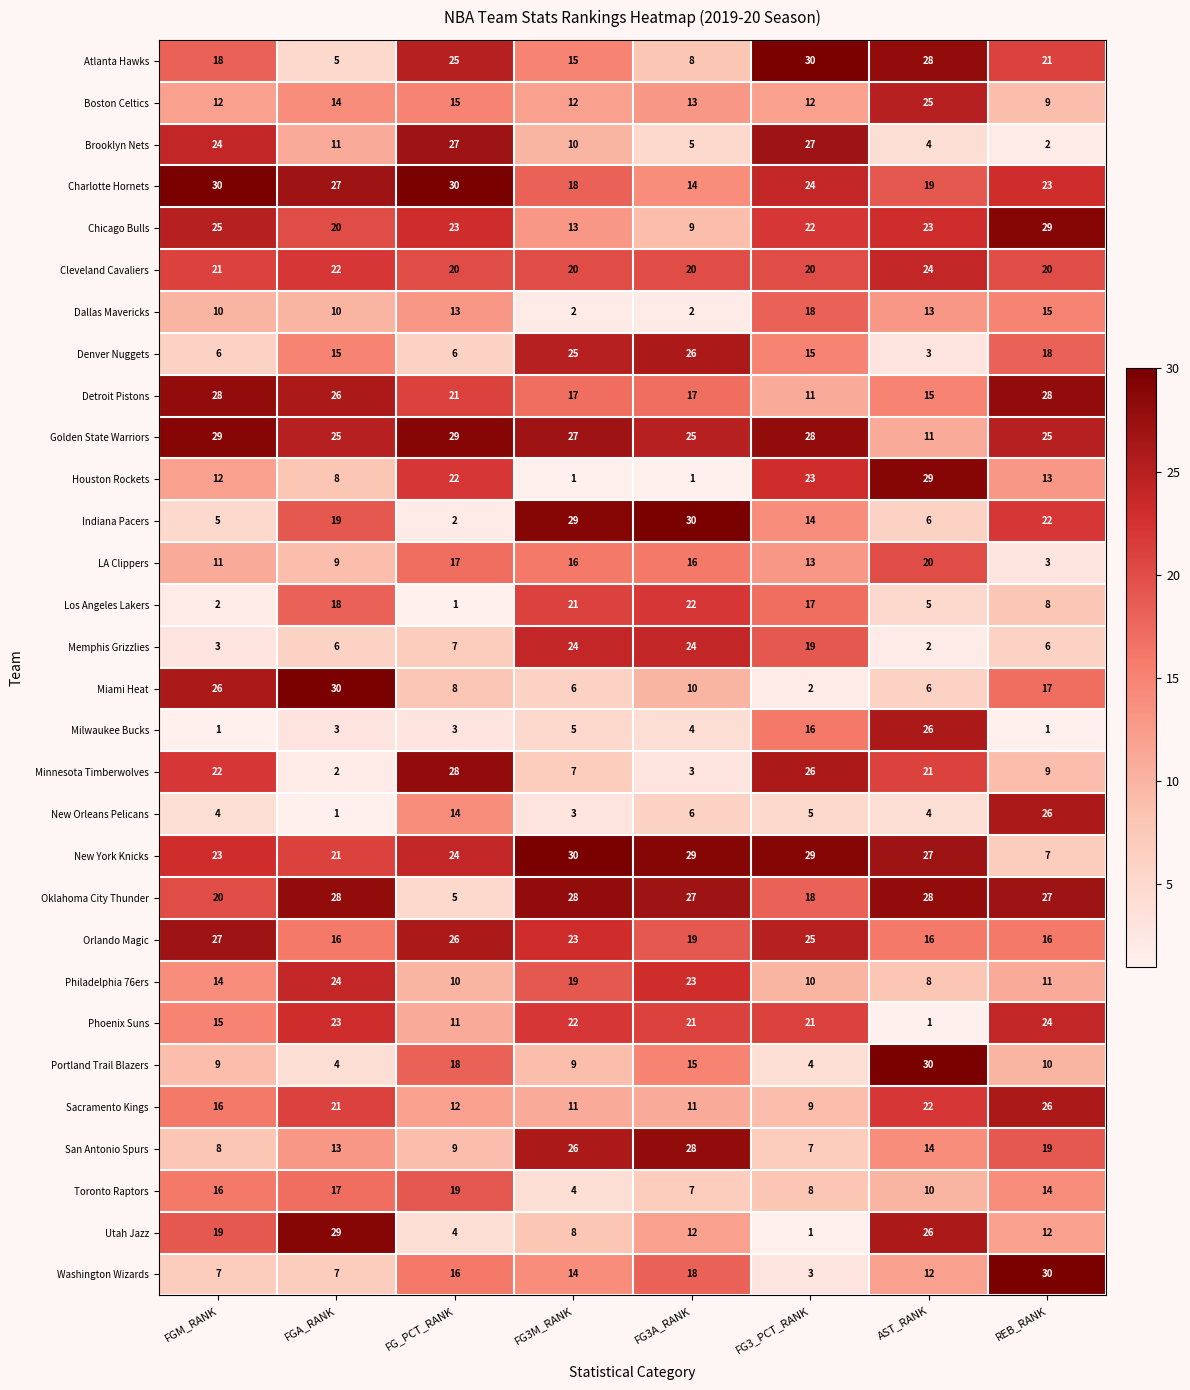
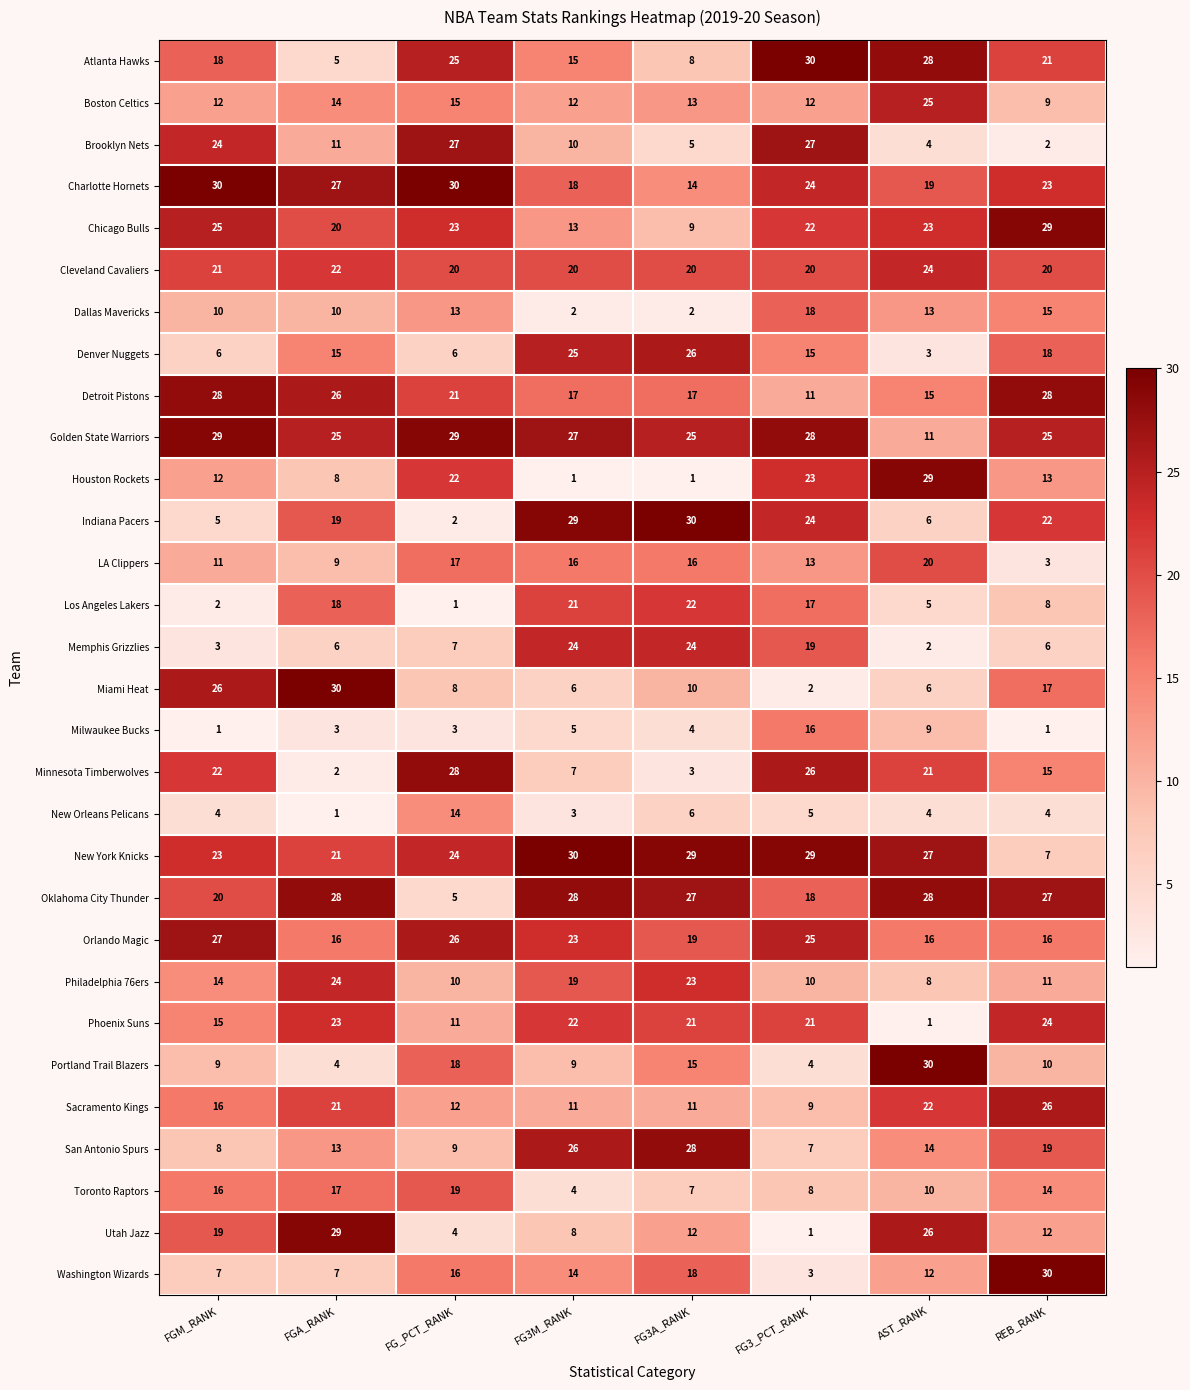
Indiana Pacers, FG3_PCT_RANK: 14 -> 24
Milwaukee Bucks, AST_RANK: 26 -> 9
Minnesota Timberwolves, REB_RANK: 9 -> 15
New Orleans Pelicans, REB_RANK: 26 -> 4
